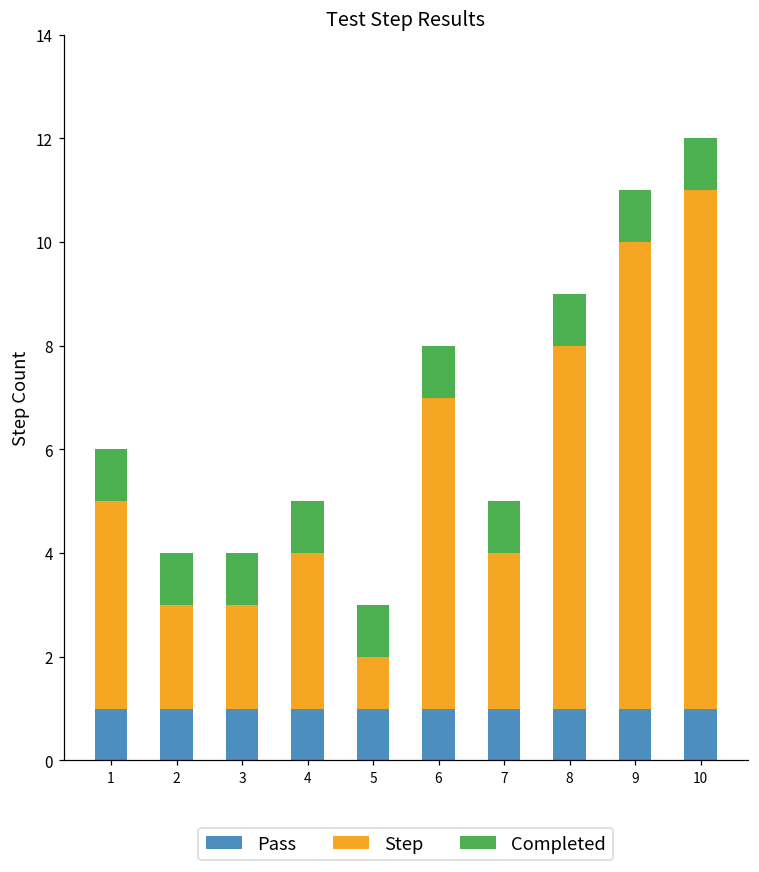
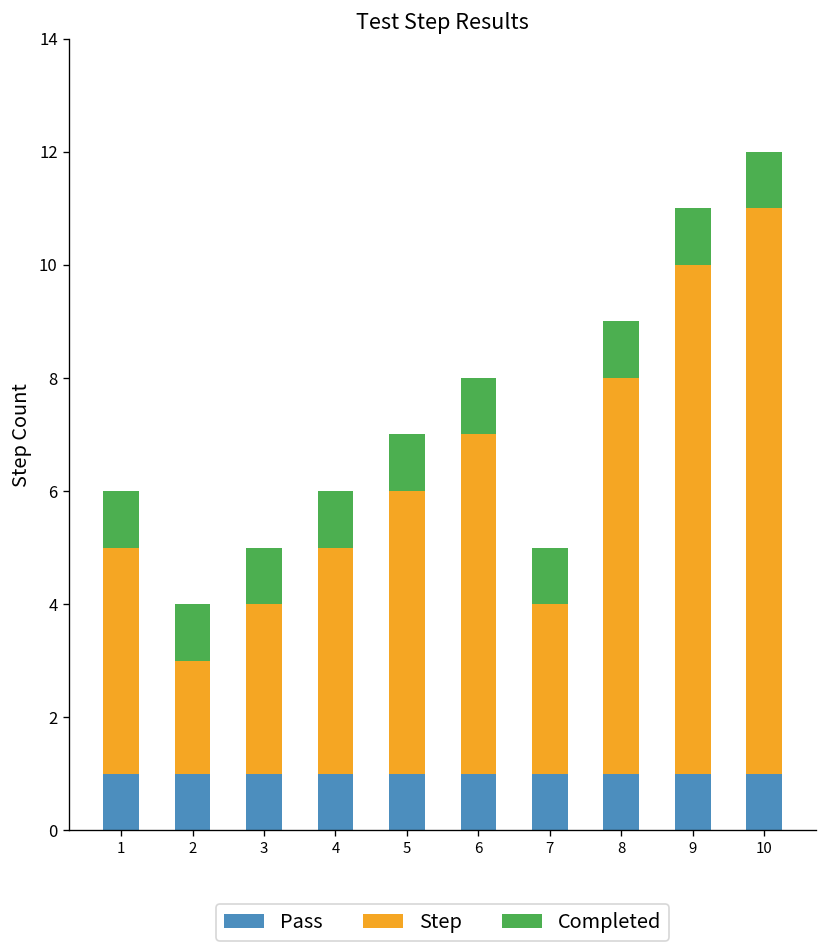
Step, 3: 2 -> 3
Step, 4: 3 -> 4
Step, 5: 1 -> 5
